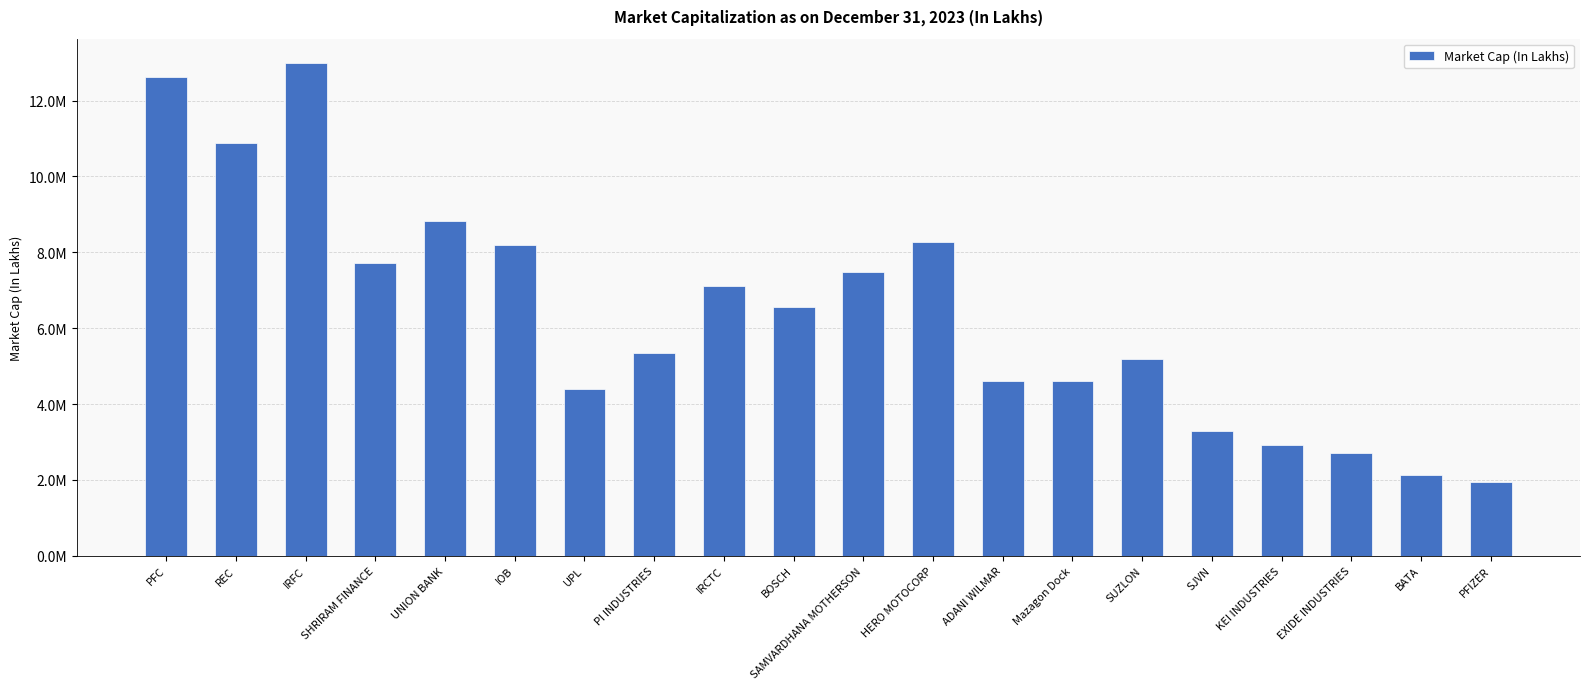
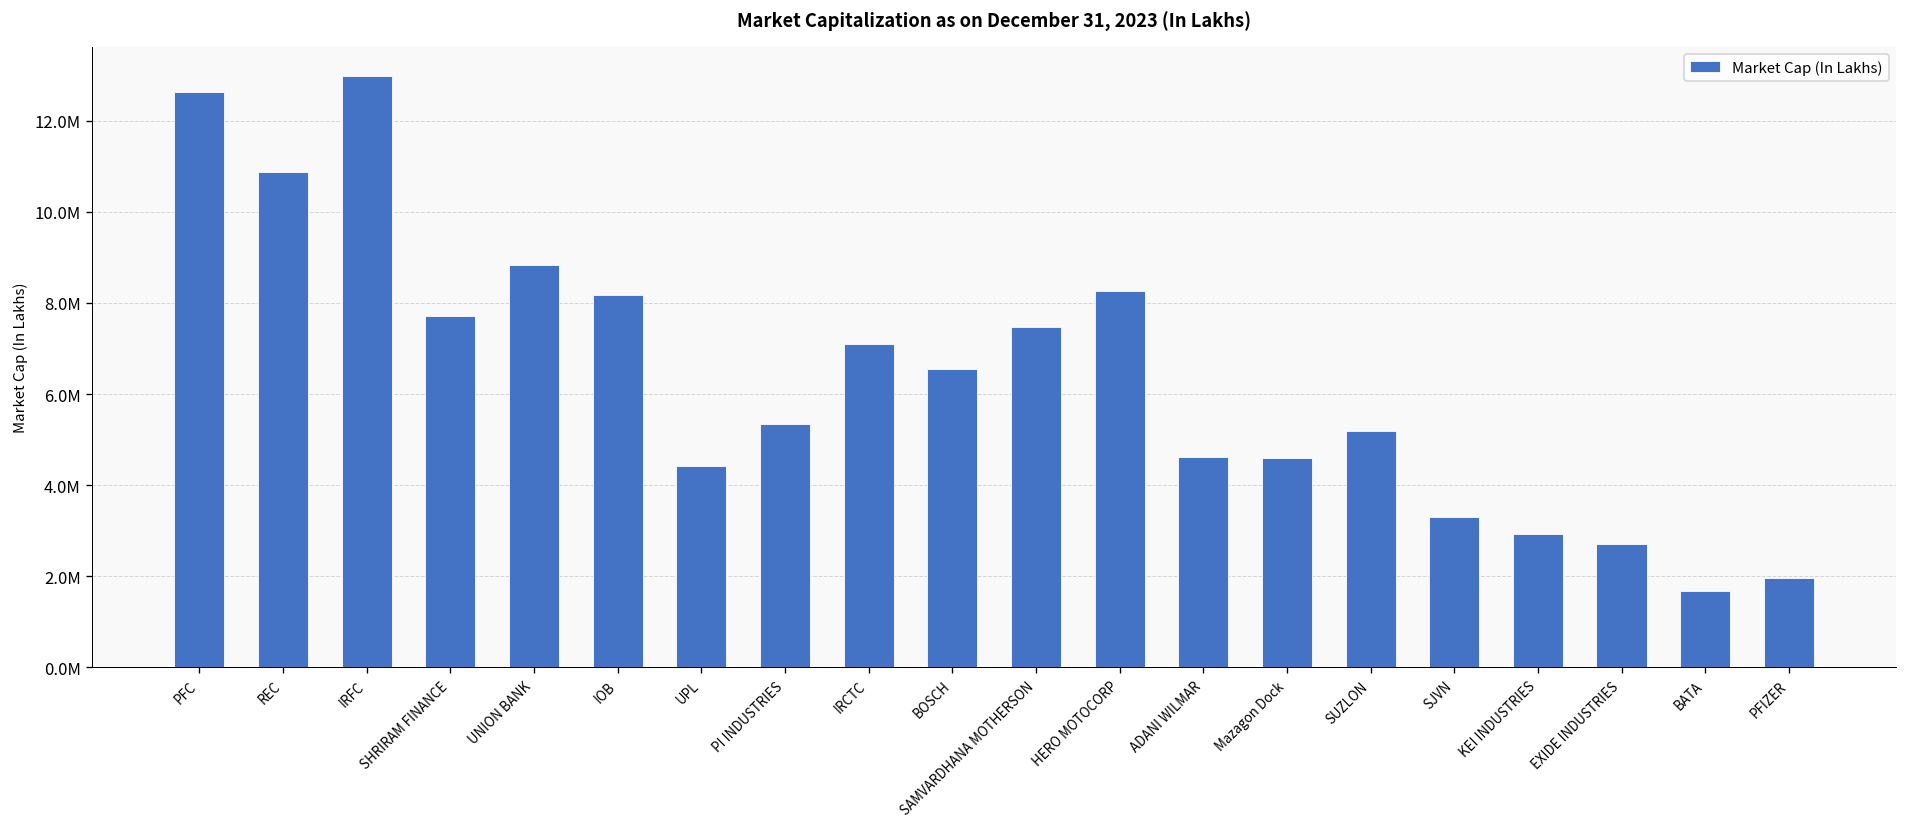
BATA: 2100000 -> 1700000
